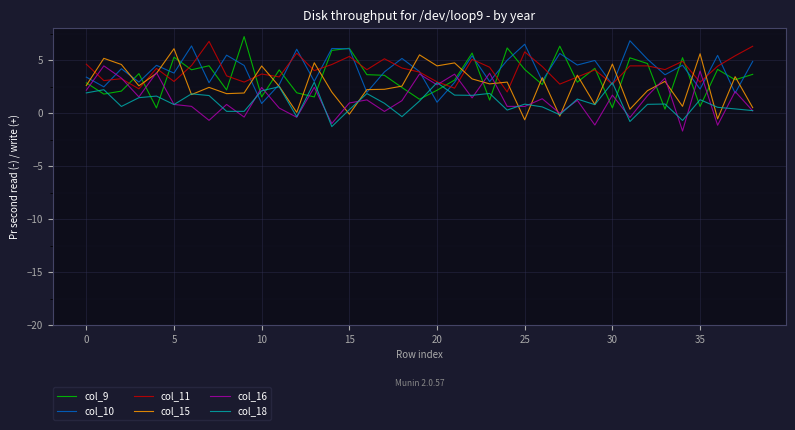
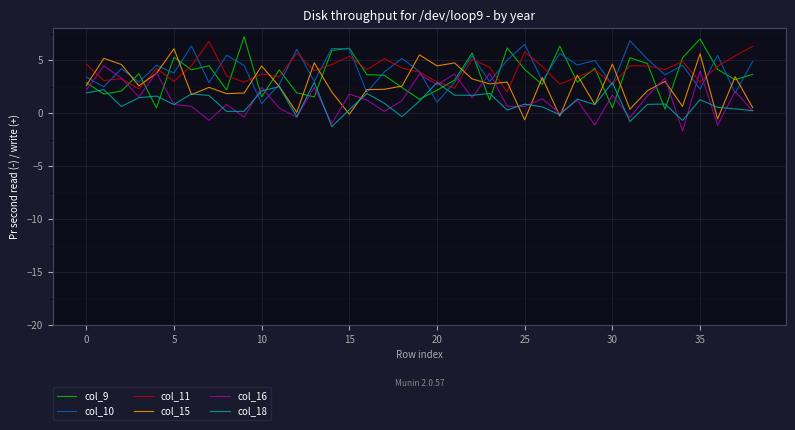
col_16, 15: 1.0 -> 1.8
col_9, 35: 0.6 -> 7.0
